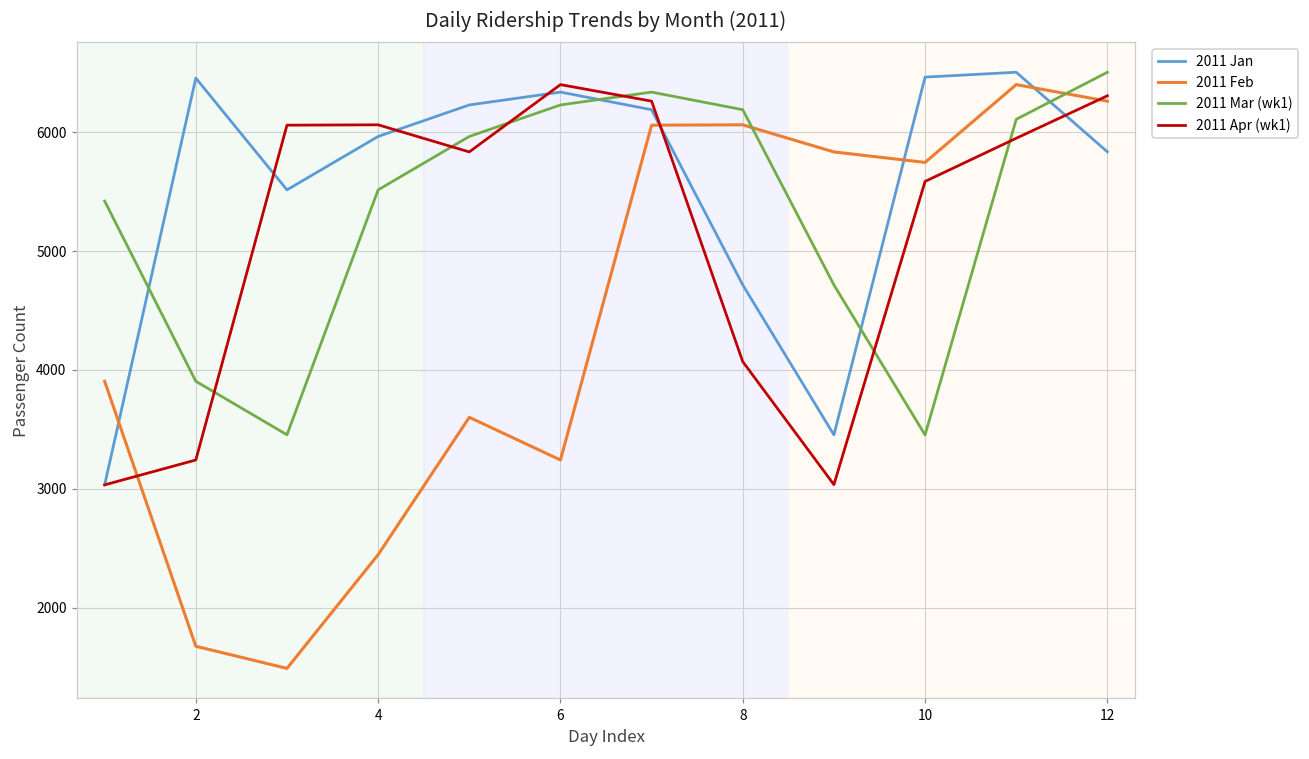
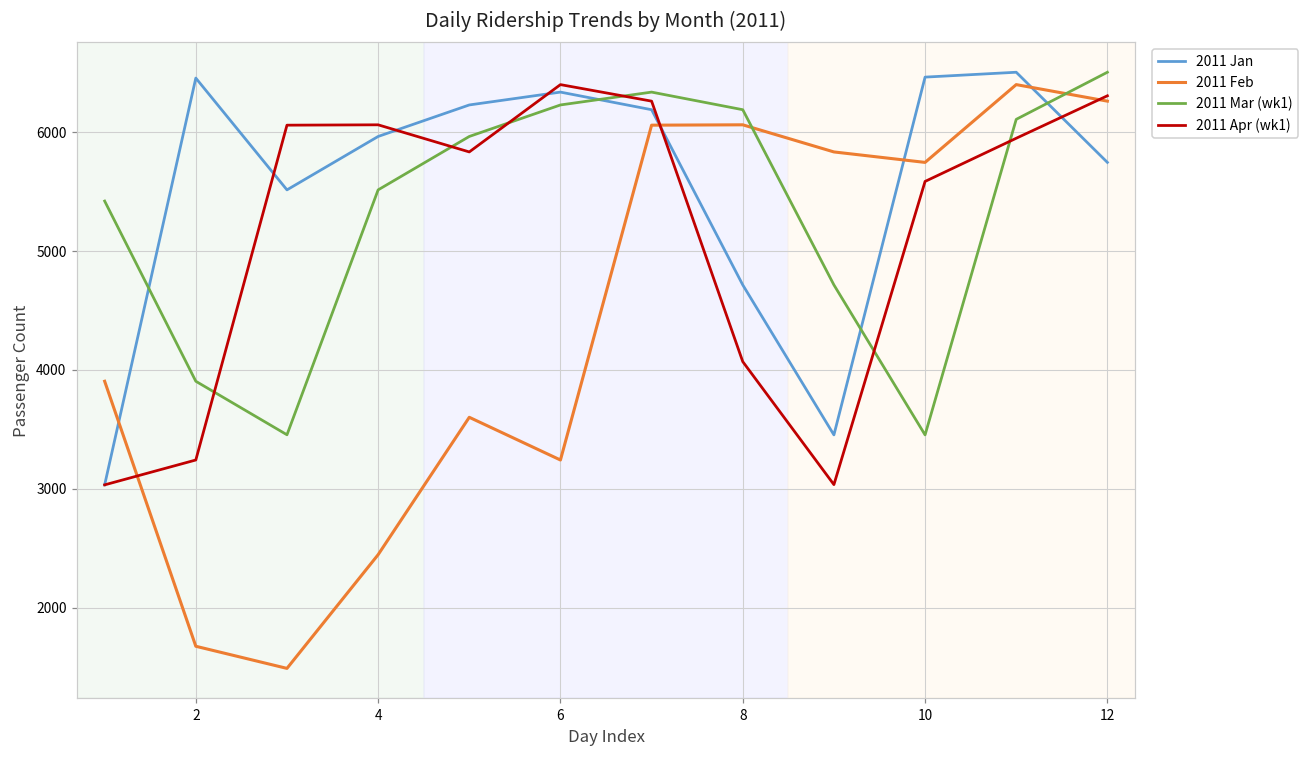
2011 Jan, 12: 5830 -> 5750
